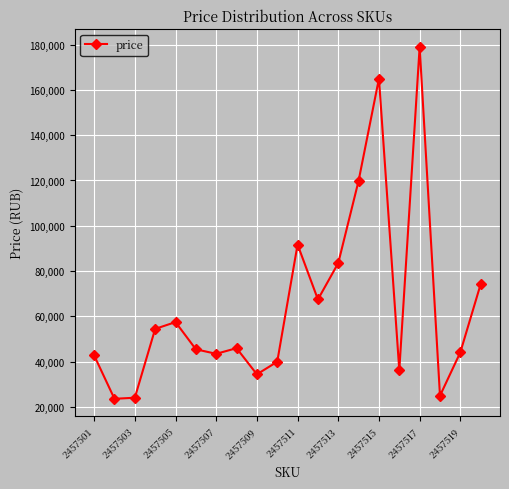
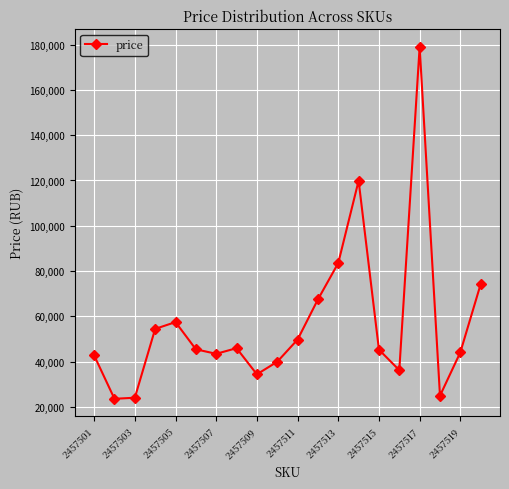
2457511: 92,000 -> 50,000
2457515: 165,000 -> 45,000
